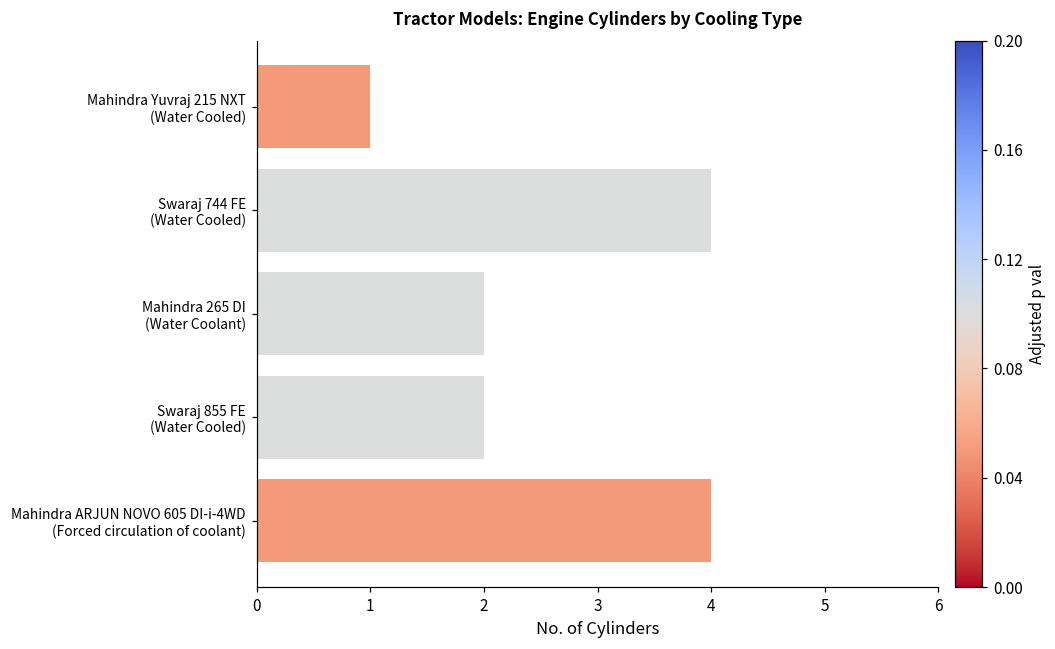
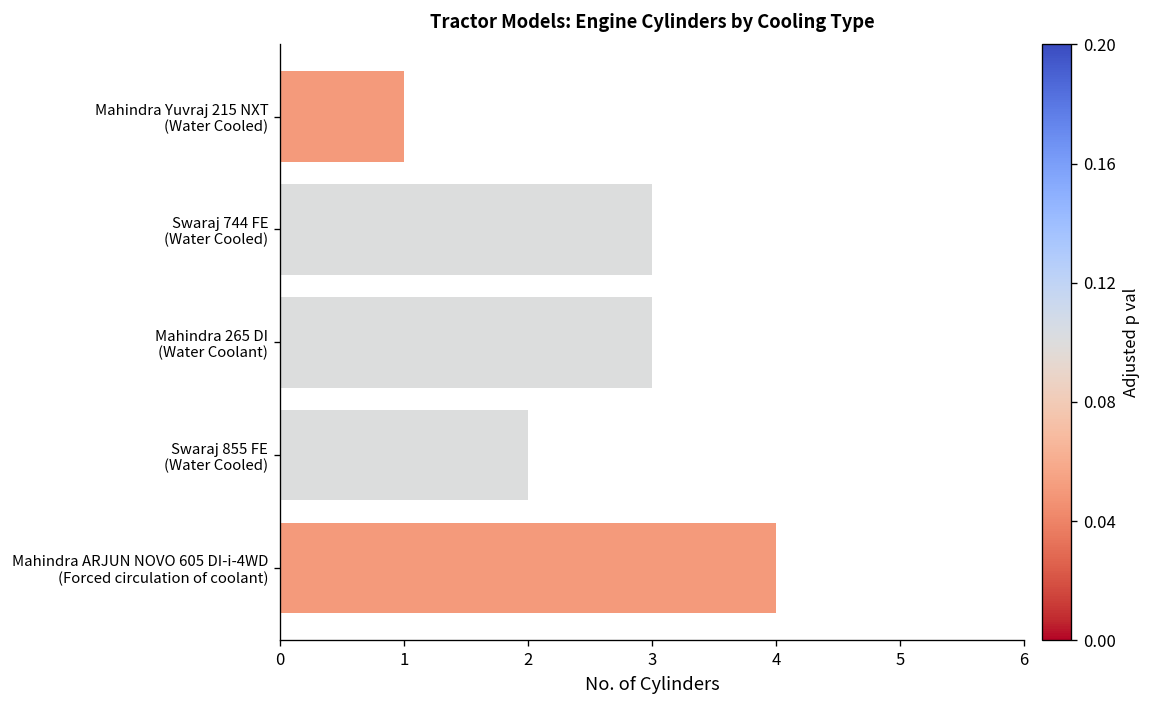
Swaraj 744 FE (Water Cooled): 4 -> 3
Mahindra 265 DI (Water Coolant): 2 -> 3
